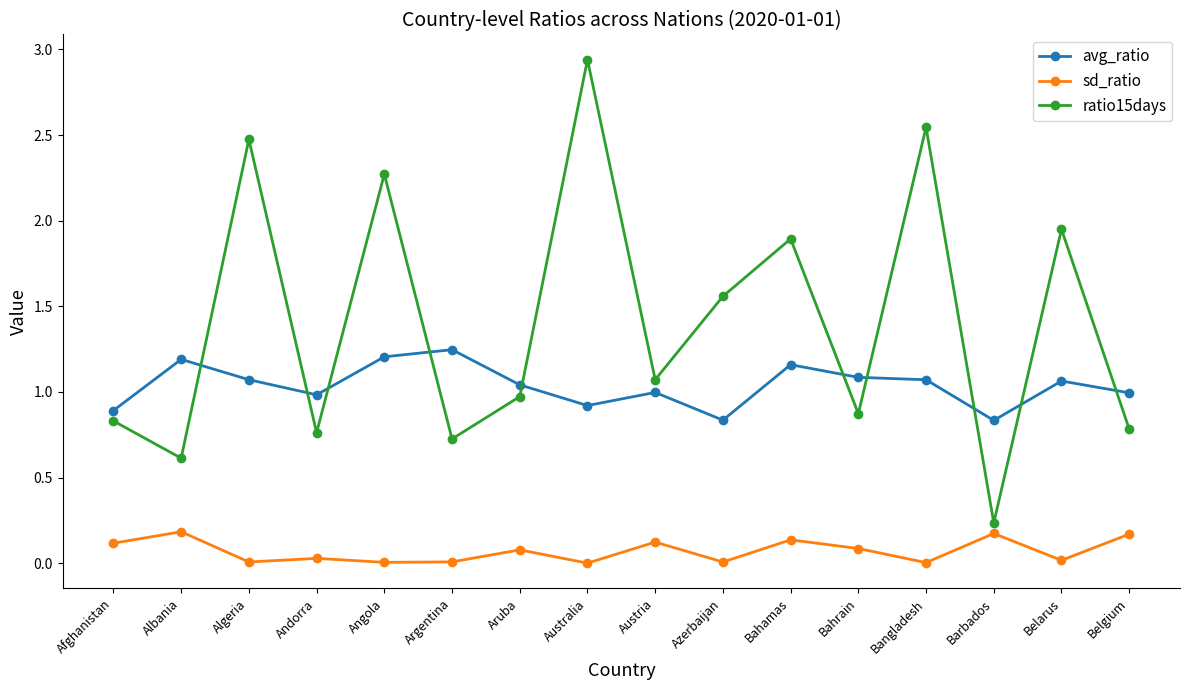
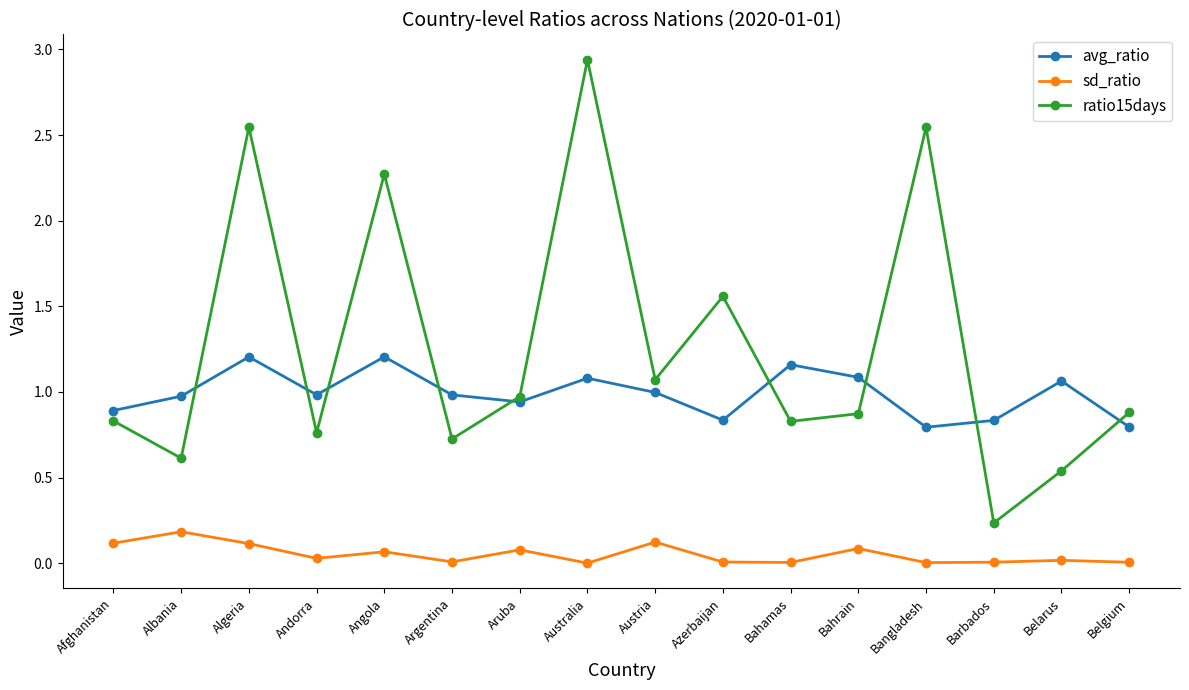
avg_ratio, Albania: 1.19 -> 0.98
avg_ratio, Algeria: 1.07 -> 1.20
sd_ratio, Algeria: 0.01 -> 0.11
ratio15days, Algeria: 2.47 -> 2.55
sd_ratio, Angola: 0.00 -> 0.07
avg_ratio, Argentina: 1.25 -> 0.98
avg_ratio, Aruba: 1.04 -> 0.94
avg_ratio, Australia: 0.92 -> 1.08
sd_ratio, Bahamas: 0.14 -> 0.00
ratio15days, Bahamas: 1.89 -> 0.83
avg_ratio, Bangladesh: 1.07 -> 0.79
sd_ratio, Barbados: 0.17 -> 0.01
ratio15days, Belarus: 1.95 -> 0.54
avg_ratio, Belgium: 0.99 -> 0.80
sd_ratio, Belgium: 0.17 -> 0.01
ratio15days, Belgium: 0.78 -> 0.88
